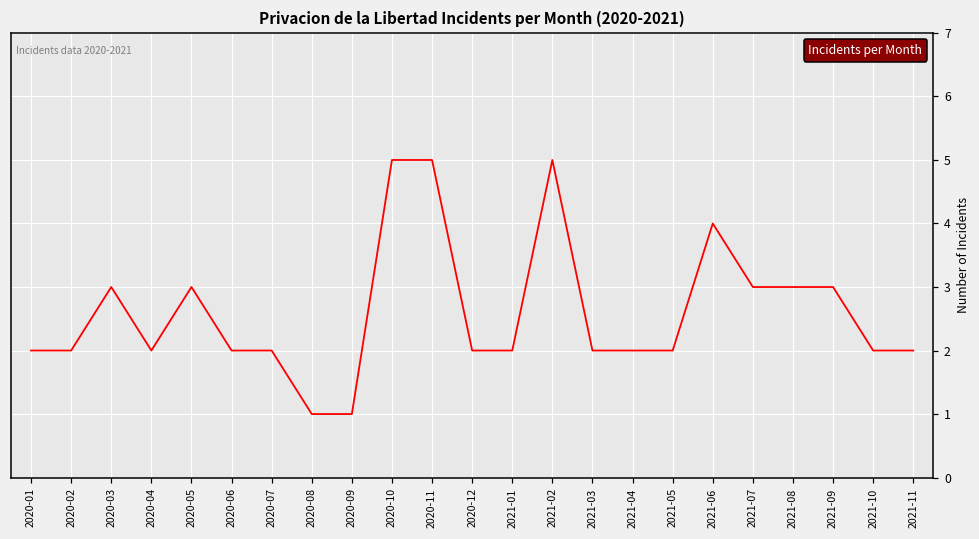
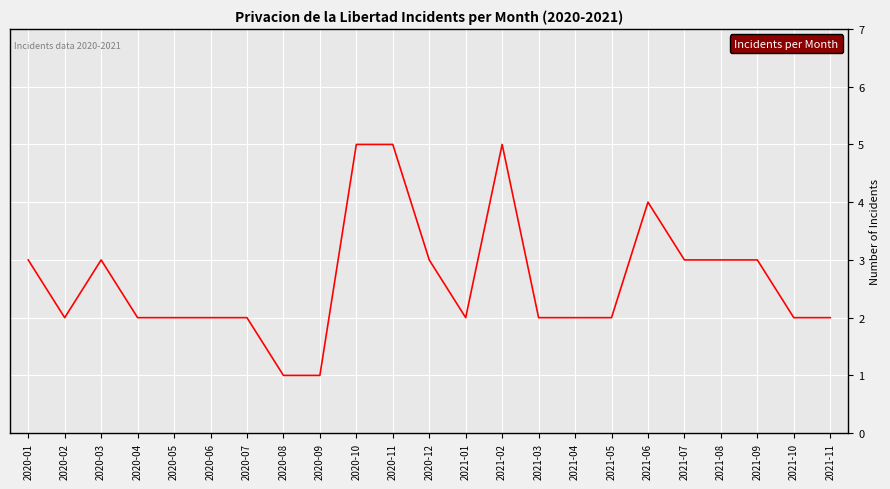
2020-01: 2 -> 3
2020-05: 3 -> 2
2020-12: 2 -> 3
